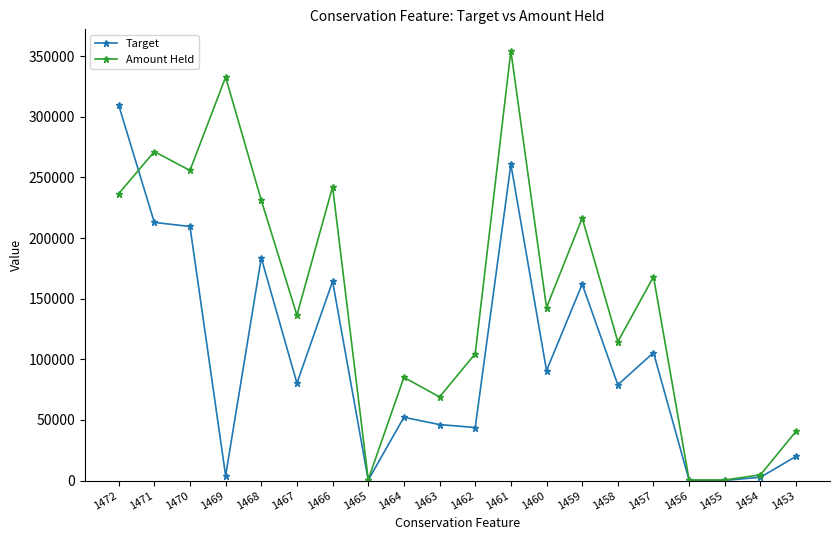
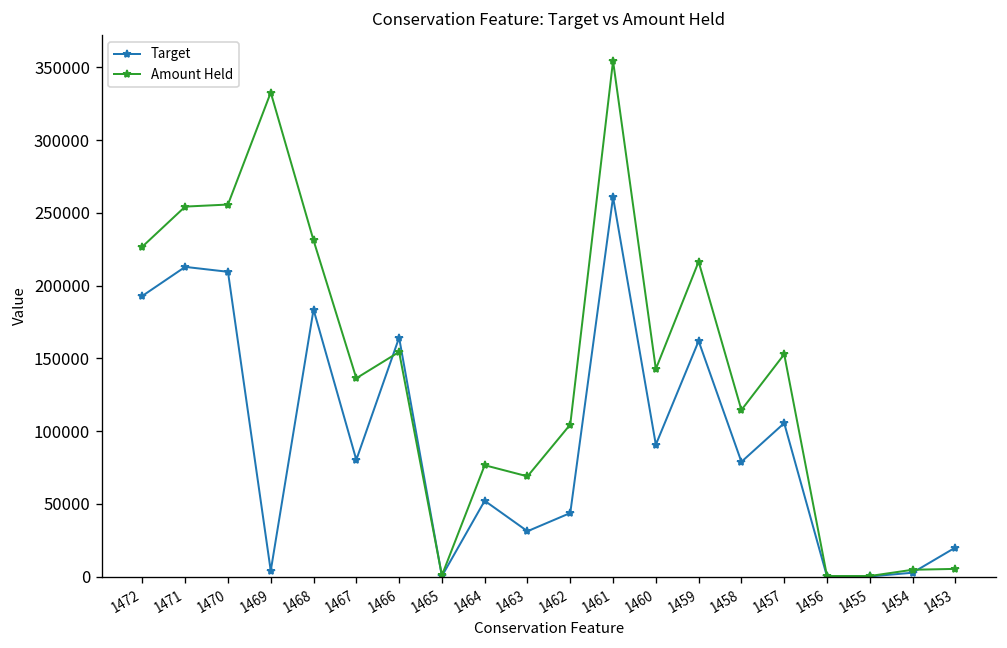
Target, 1472: 310000 -> 193000
Amount Held, 1472: 237000 -> 227000
Amount Held, 1471: 271000 -> 254000
Amount Held, 1466: 242000 -> 154000
Amount Held, 1464: 85000 -> 77000
Target, 1463: 46000 -> 31000
Amount Held, 1457: 168000 -> 153000
Amount Held, 1453: 41000 -> 5000
